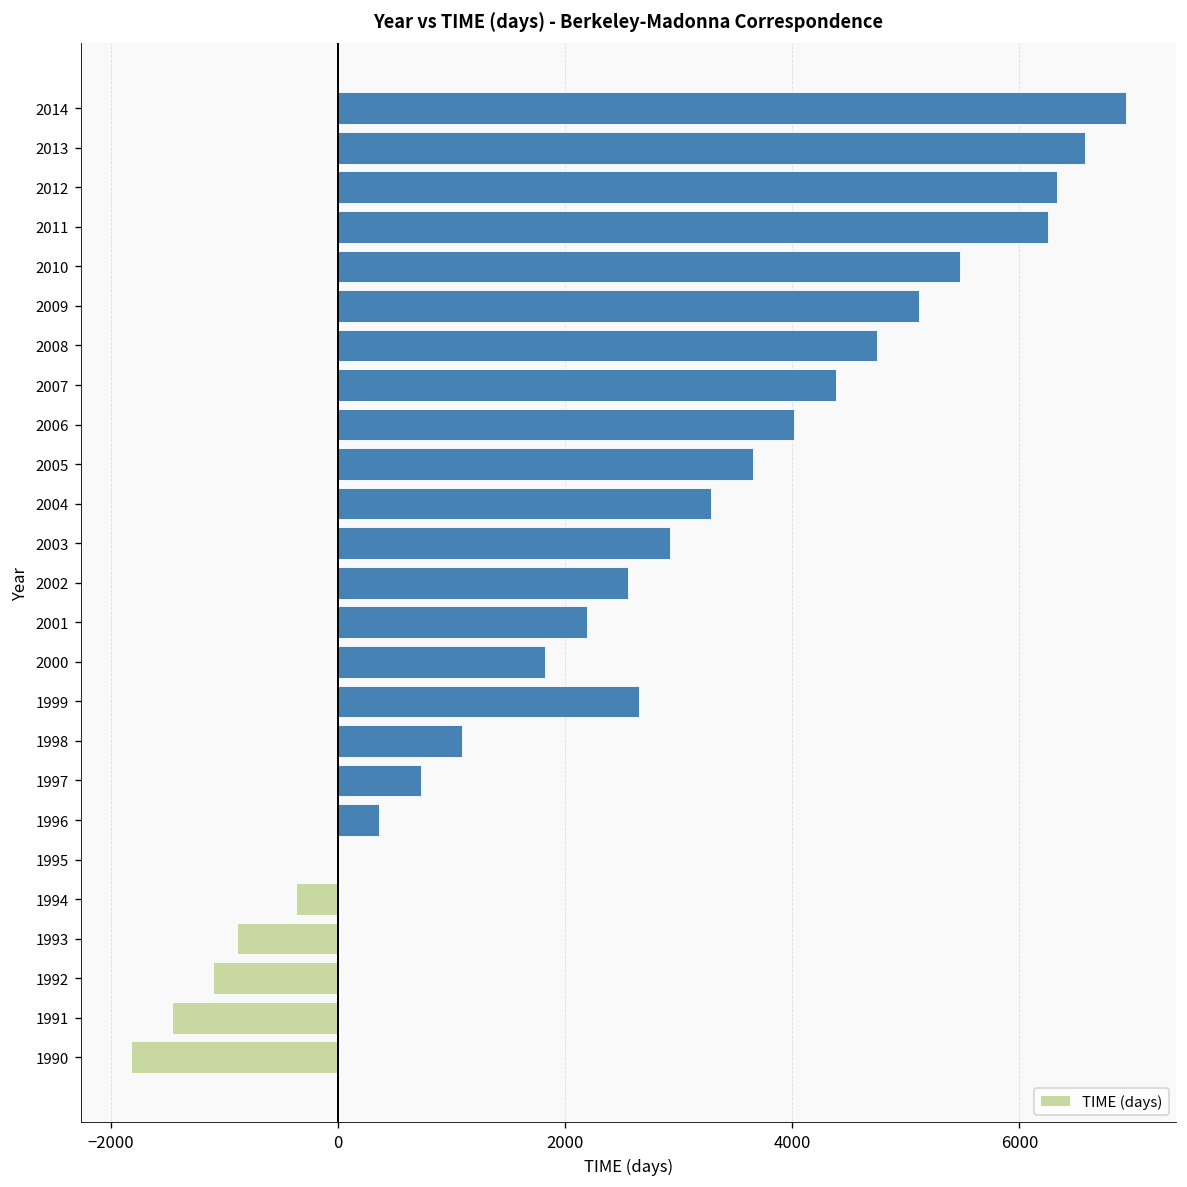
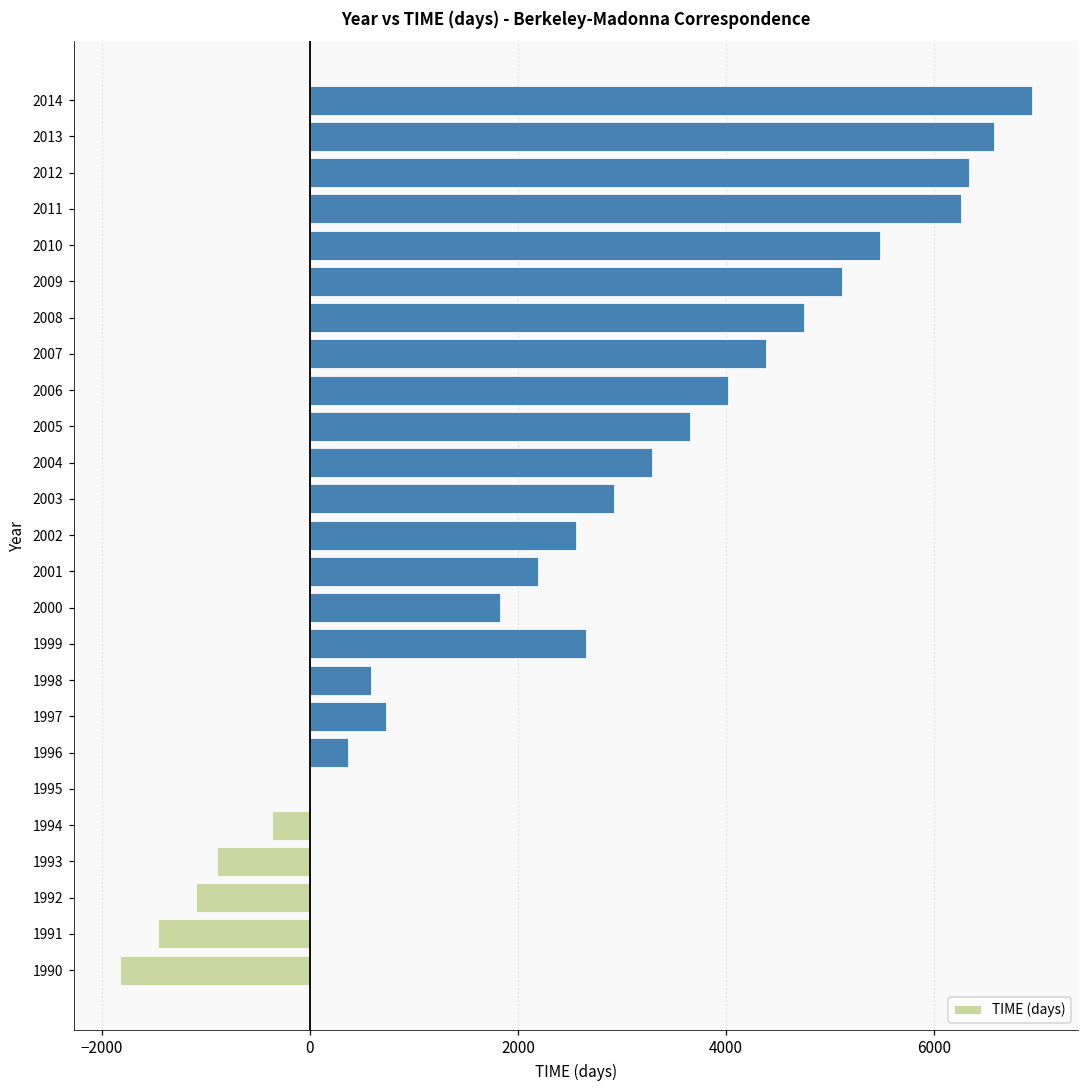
1998: 1100 -> 600
